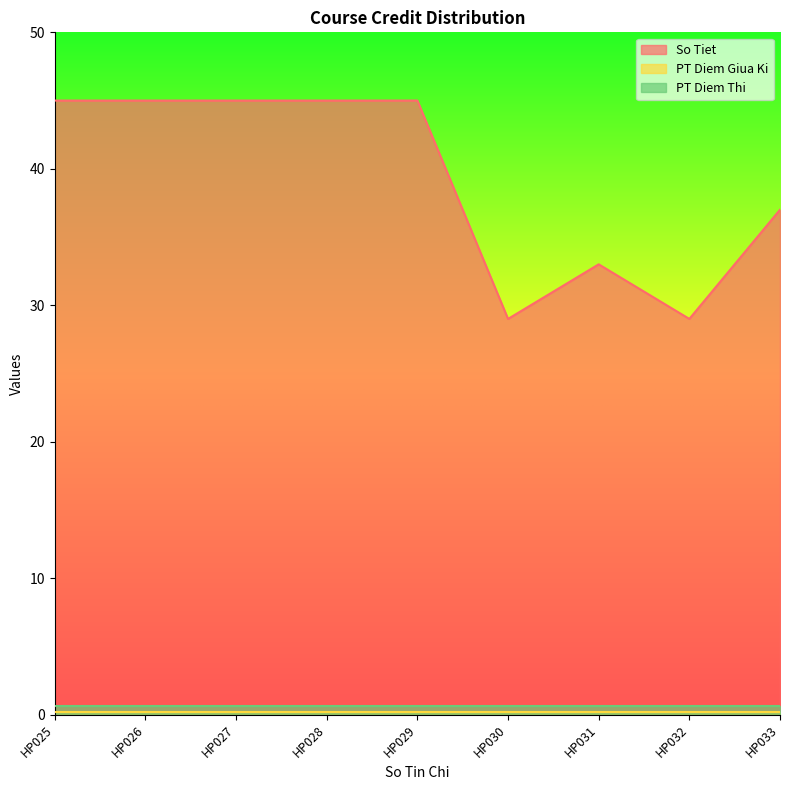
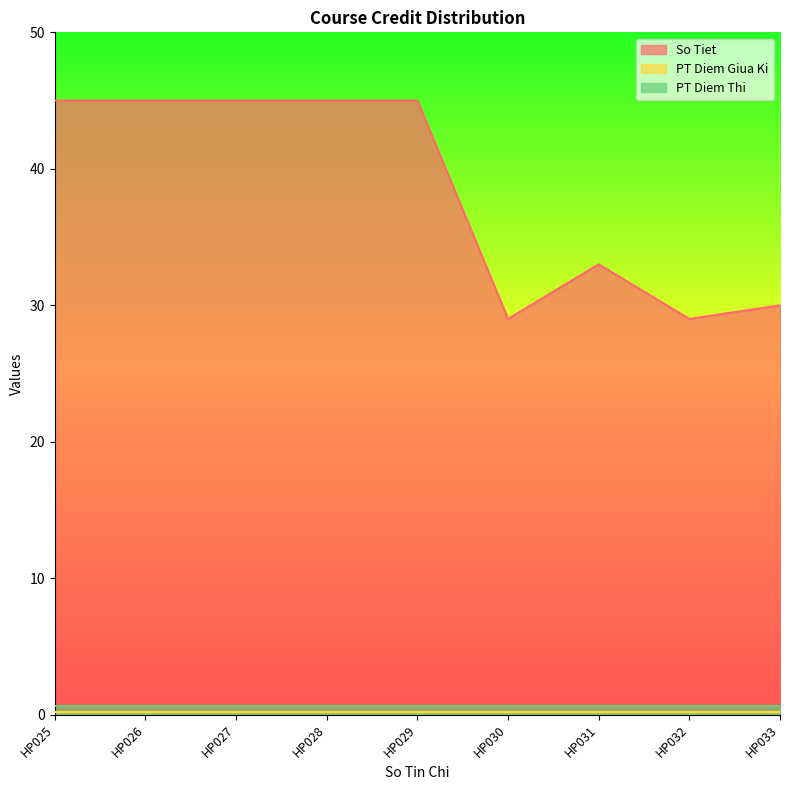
So Tiet, HP033: 37 -> 30
